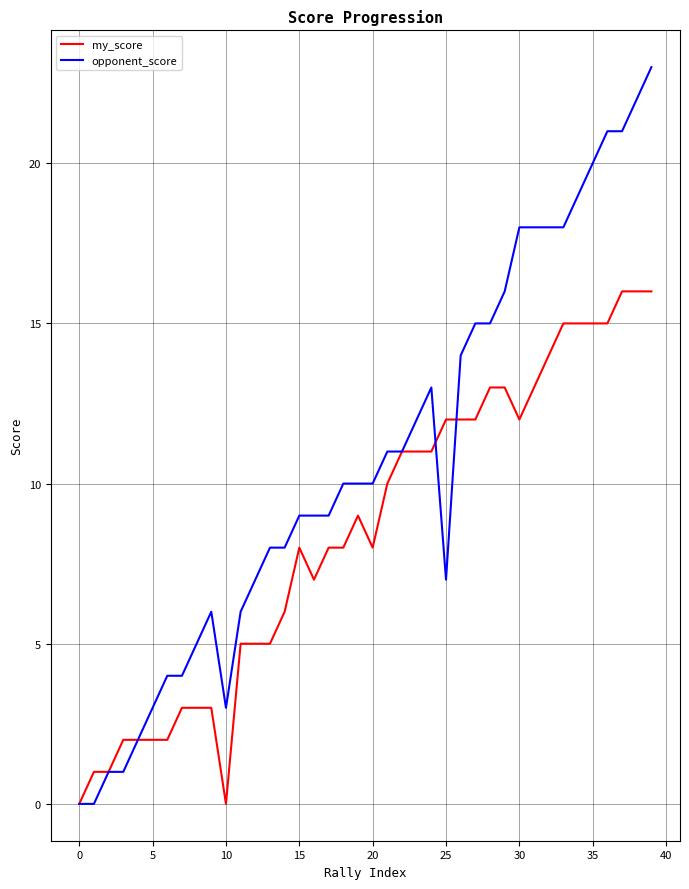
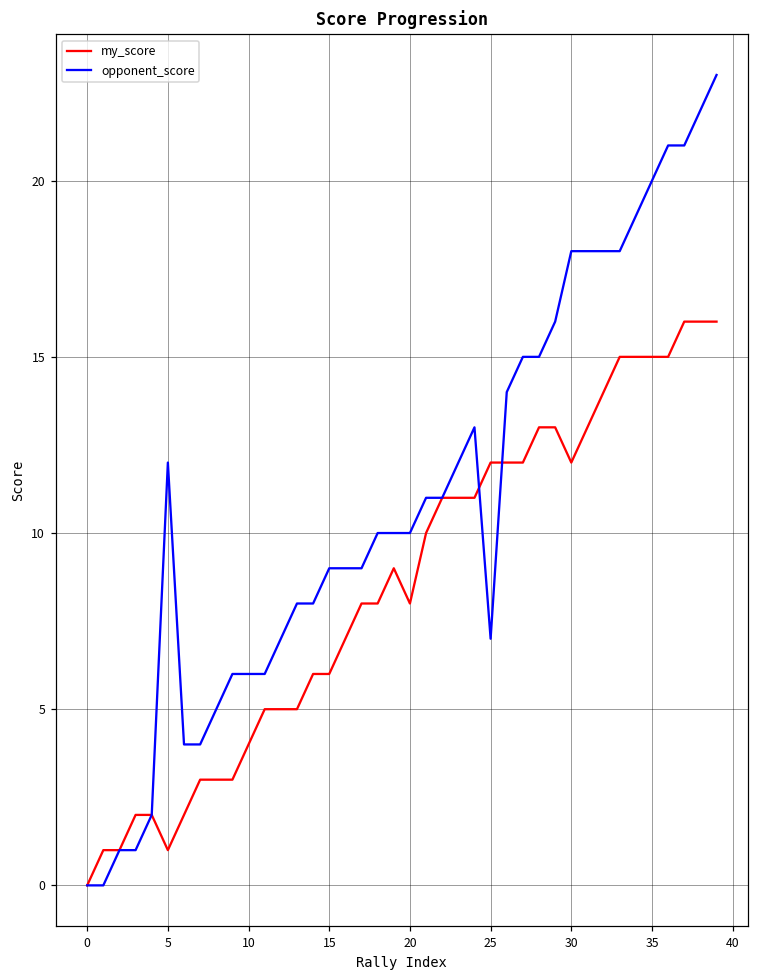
my_score, 5: 2 -> 1
opponent_score, 5: 3 -> 12
my_score, 10: 0 -> 4
opponent_score, 10: 3 -> 6
my_score, 15: 8 -> 6
